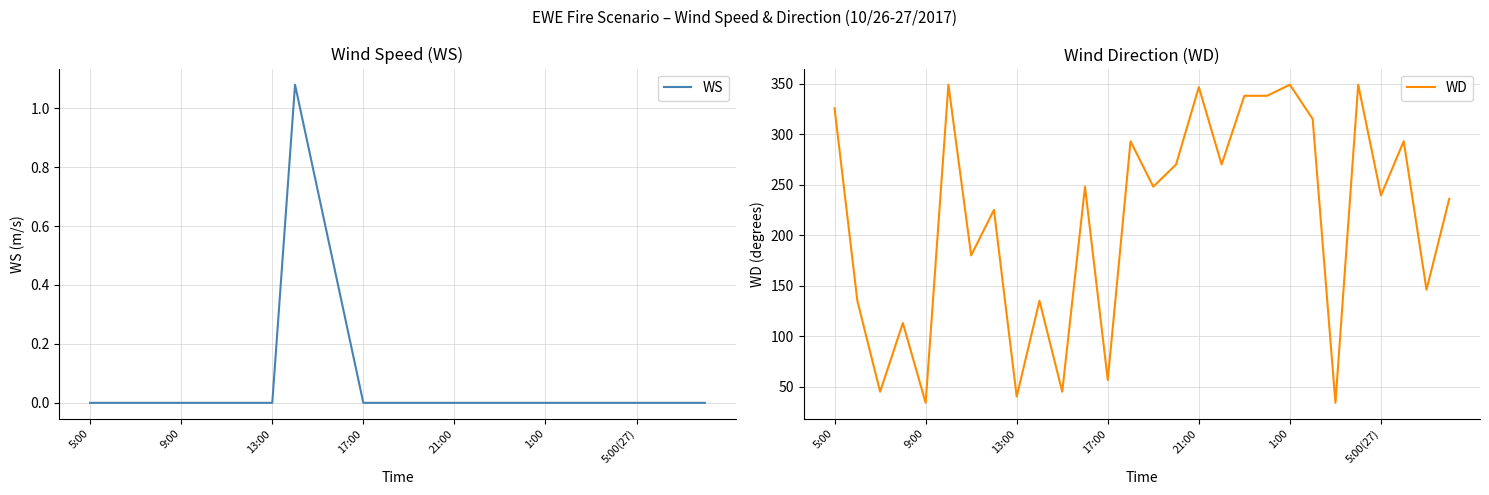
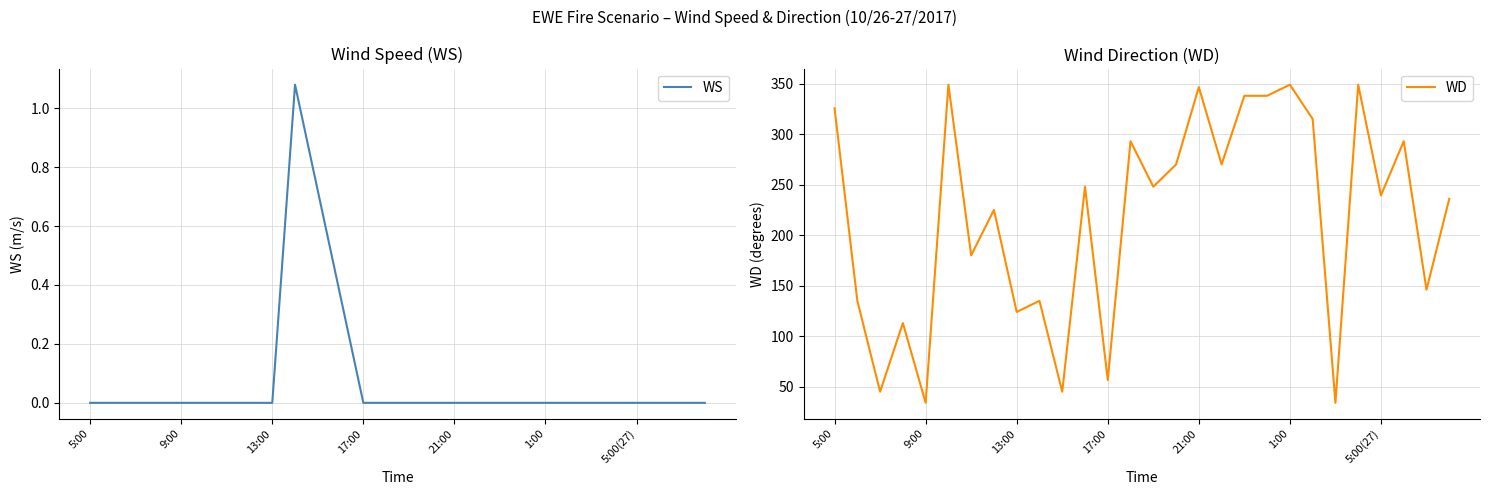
Wind Direction (WD), 13:00: 40 -> 124
